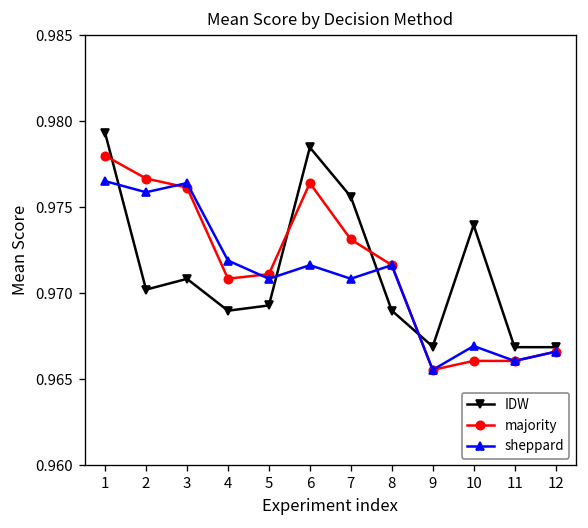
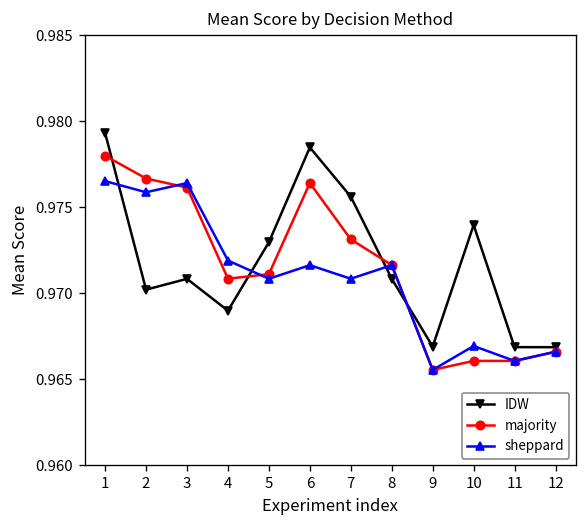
IDW, 5: 0.9693 -> 0.9730
IDW, 8: 0.9690 -> 0.9708
